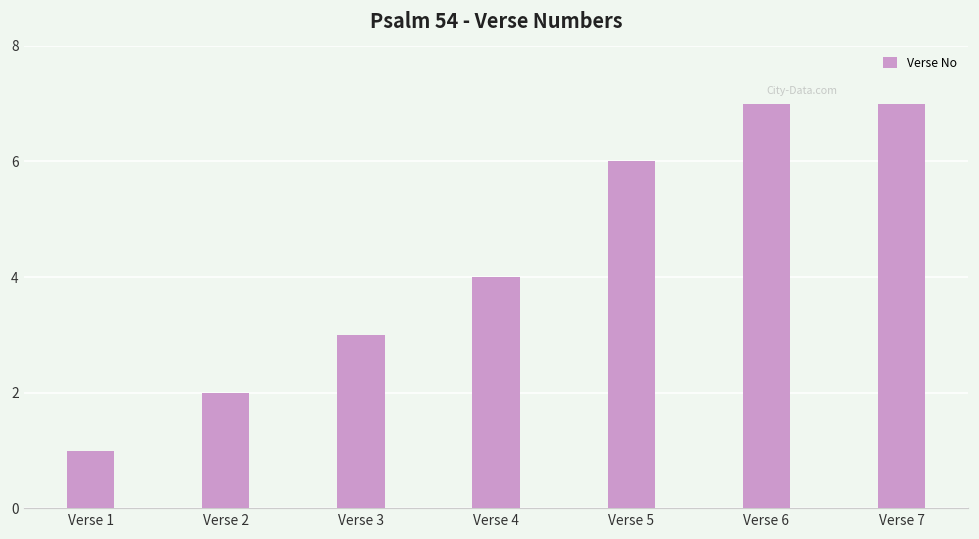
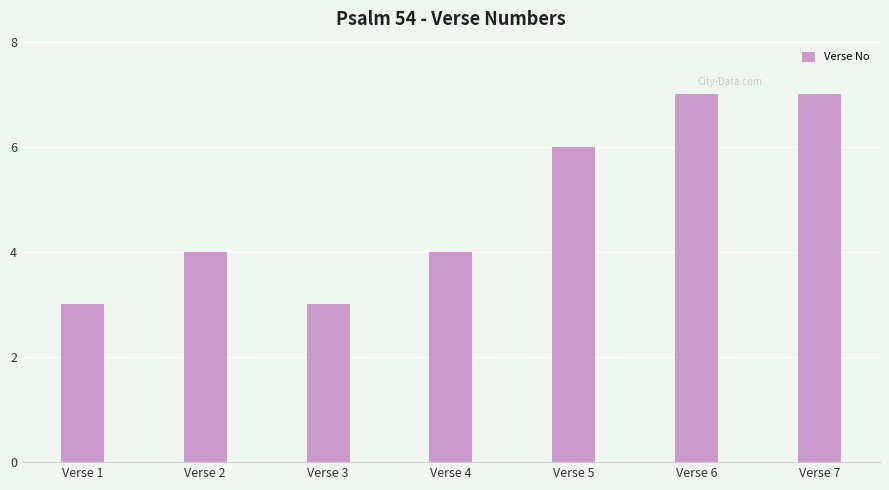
Verse 1: 1 -> 3
Verse 2: 2 -> 4
